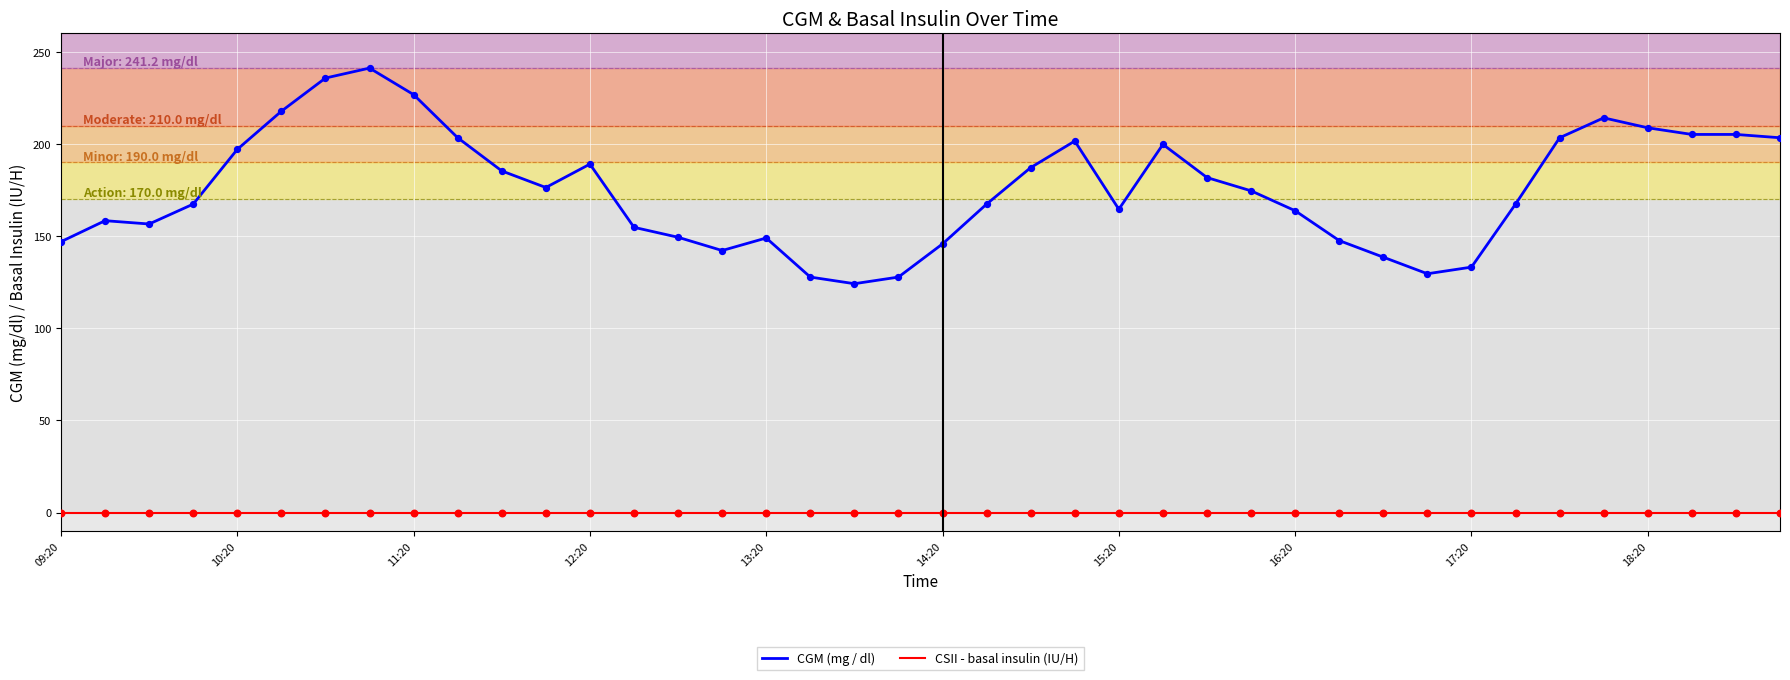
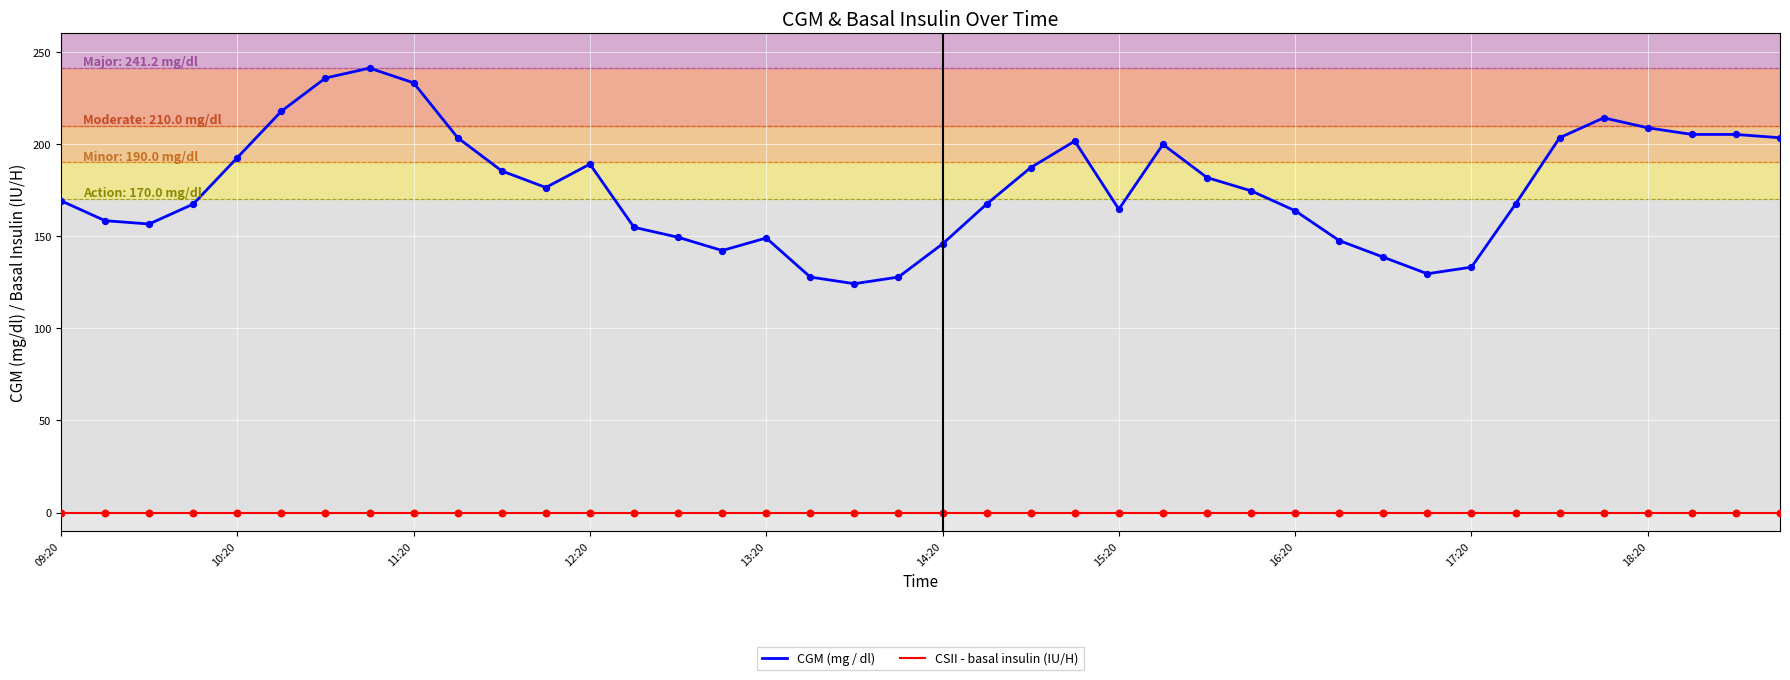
CGM (mg / dl), 09:20: 147 -> 169
CGM (mg / dl), 10:20: 197 -> 193
CGM (mg / dl), 11:20: 227 -> 233
